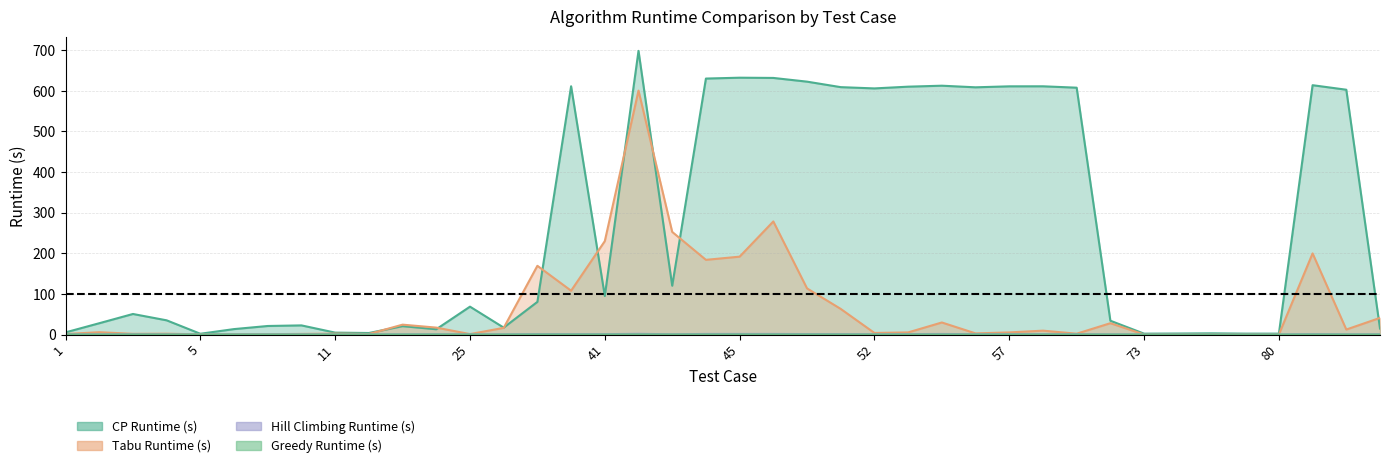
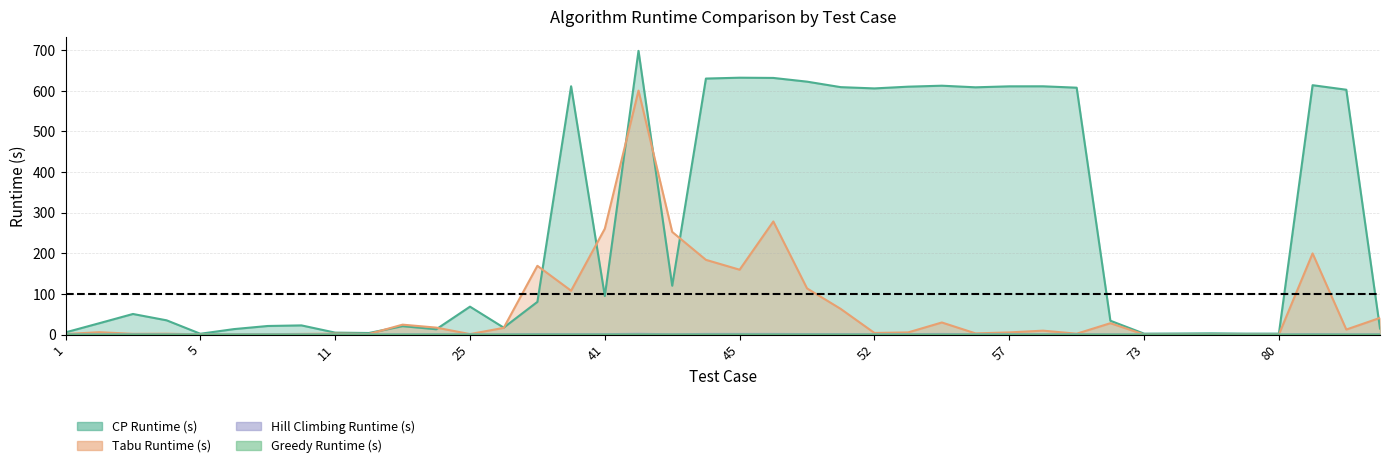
Tabu Runtime (s), 41: 230 -> 260
Tabu Runtime (s), 45: 190 -> 160
